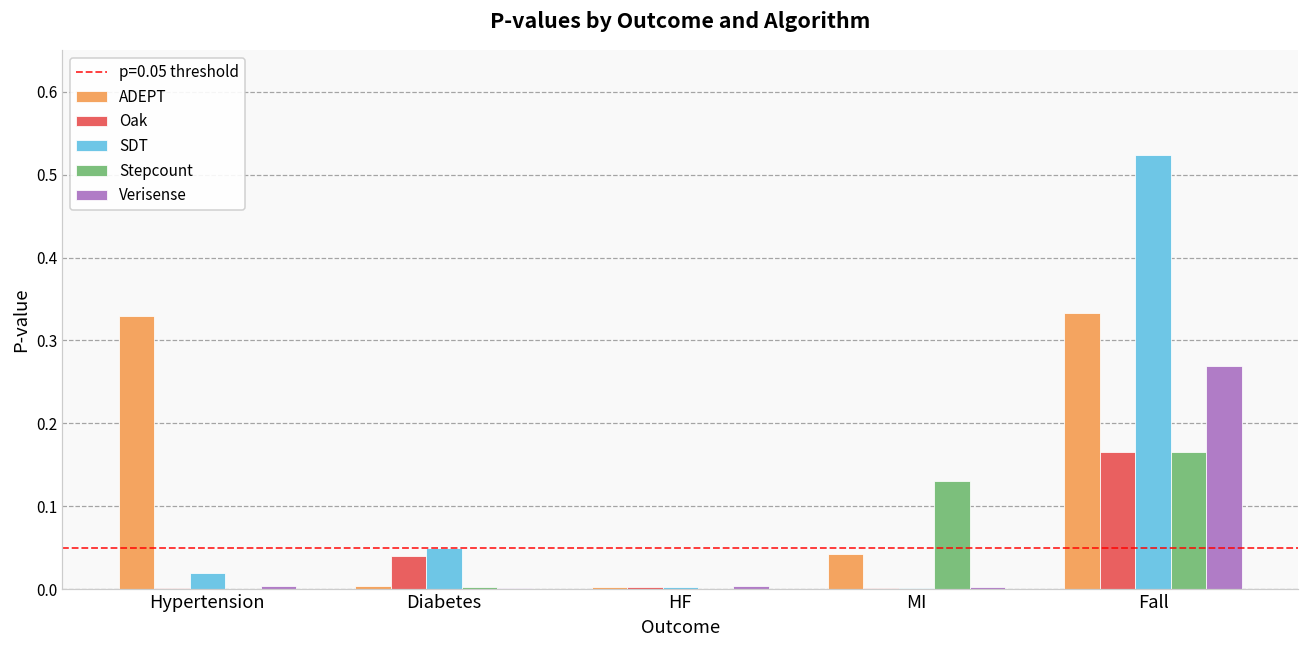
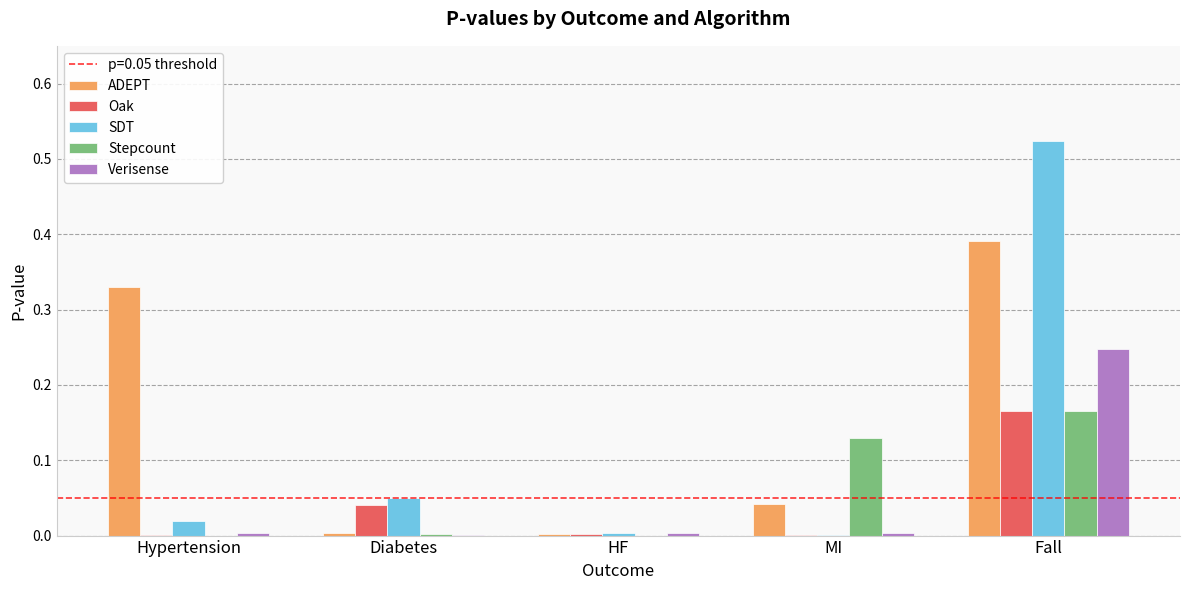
ADEPT, Fall: 0.33 -> 0.39
Verisense, Fall: 0.27 -> 0.25
